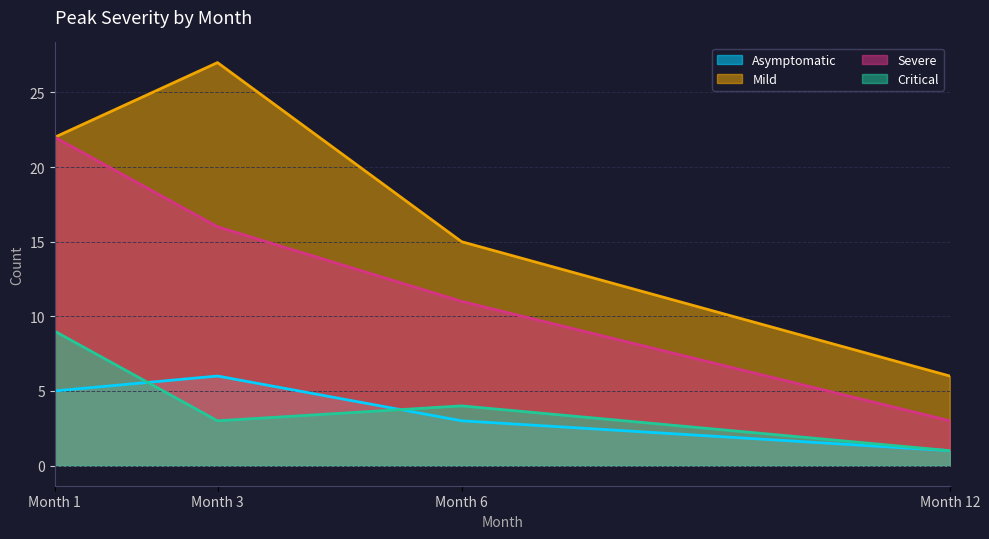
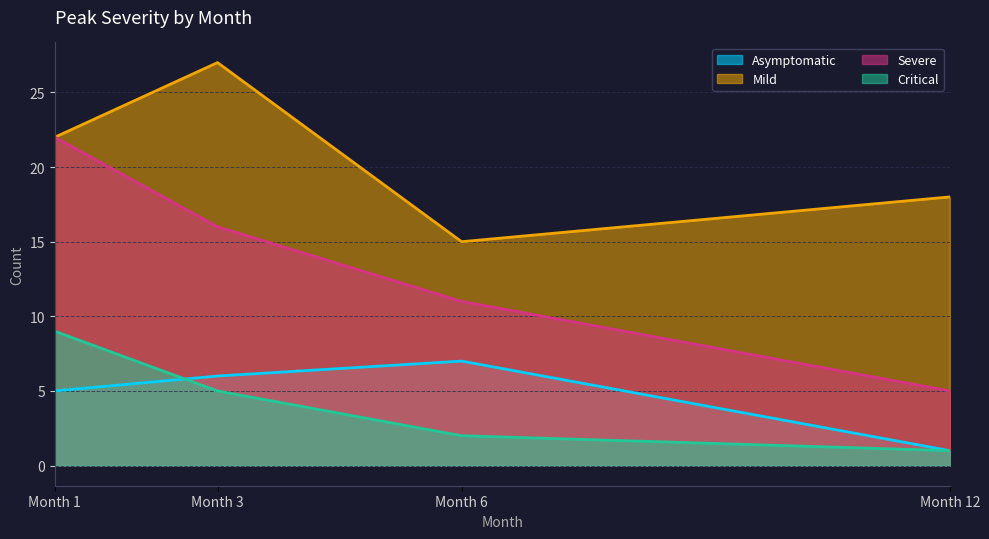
Critical, Month 3: 3 -> 5
Asymptomatic, Month 6: 3 -> 7
Critical, Month 6: 4 -> 2
Mild, Month 12: 6 -> 18
Severe, Month 12: 3 -> 5
